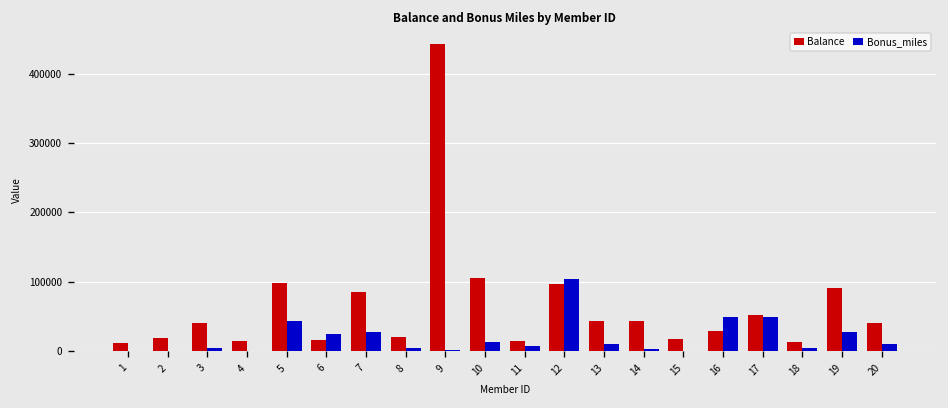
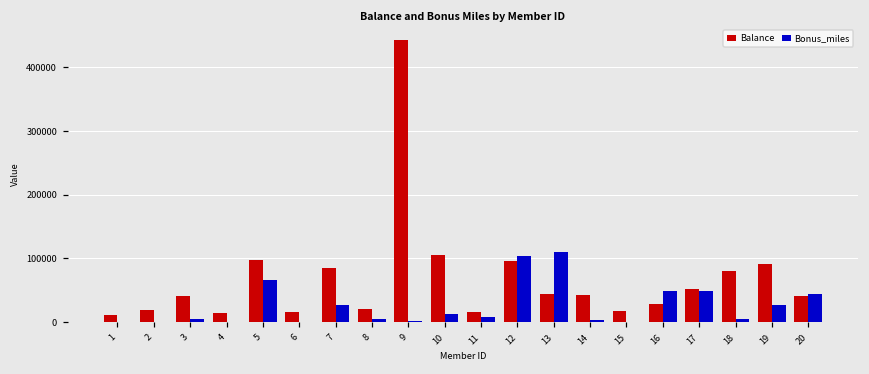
Bonus_miles, 5: 40000 -> 70000
Bonus_miles, 6: 20000 -> 0
Bonus_miles, 13: 10000 -> 110000
Balance, 18: 10000 -> 80000
Bonus_miles, 20: 10000 -> 40000
